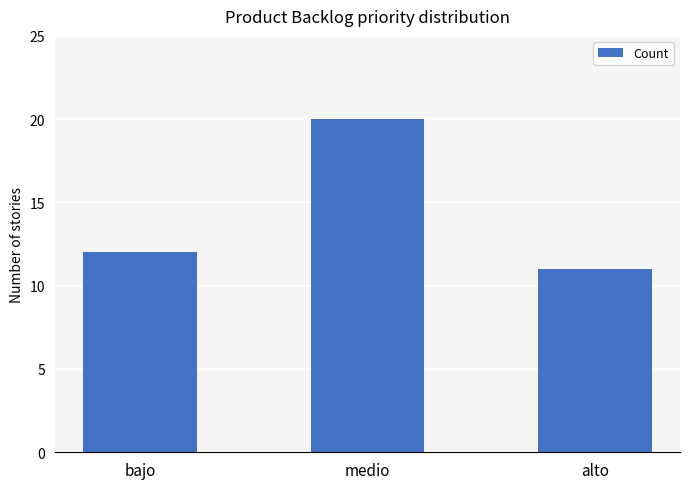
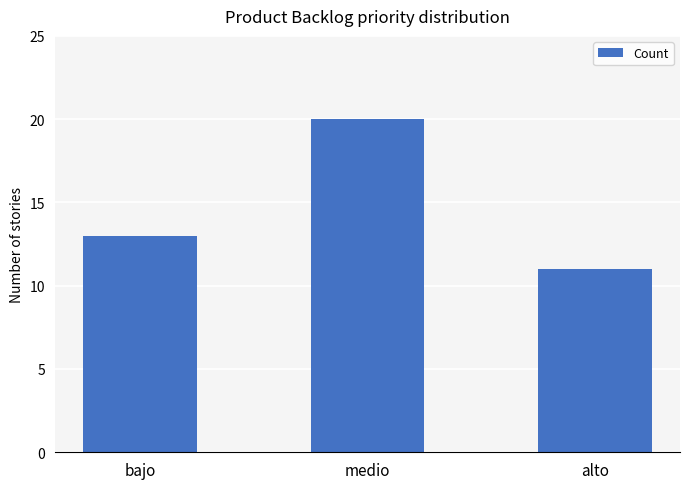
bajo: 12 -> 13
